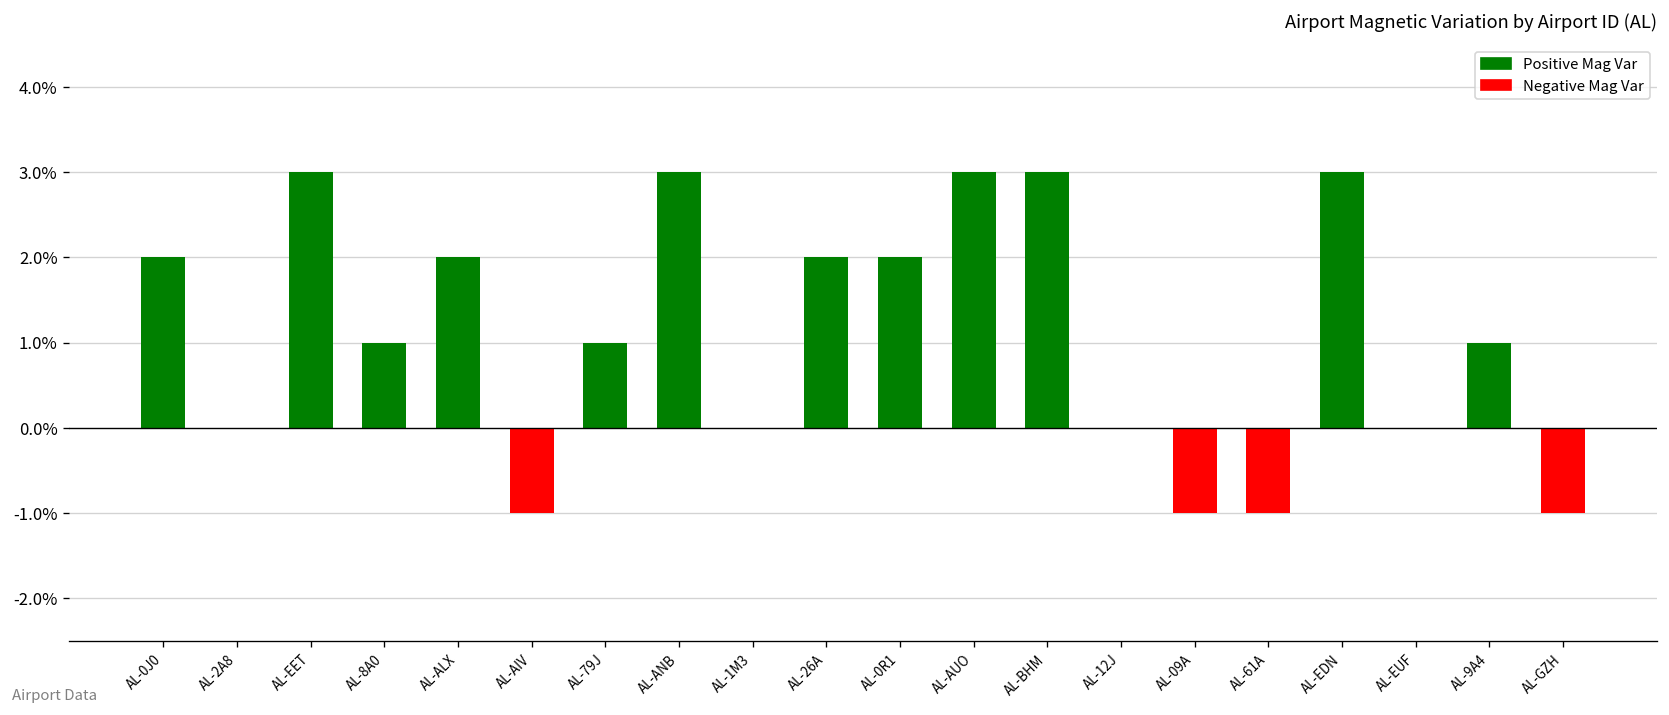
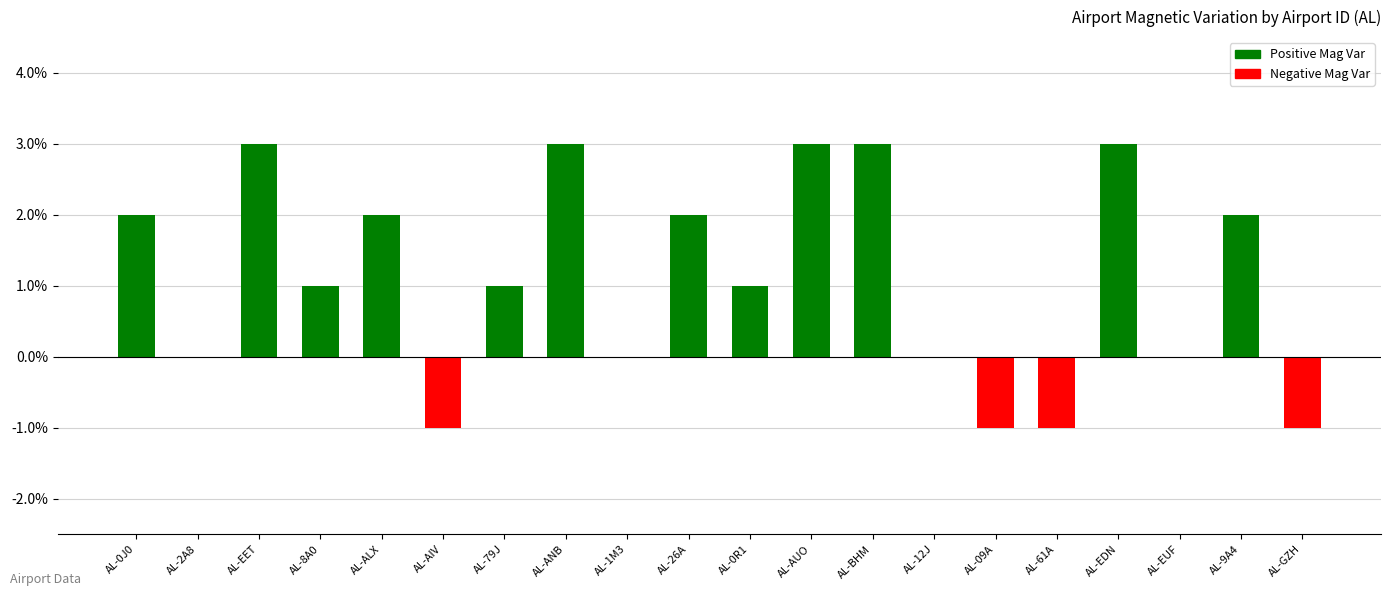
AL-0R1: 2% -> 1%
AL-9A4: 1% -> 2%
